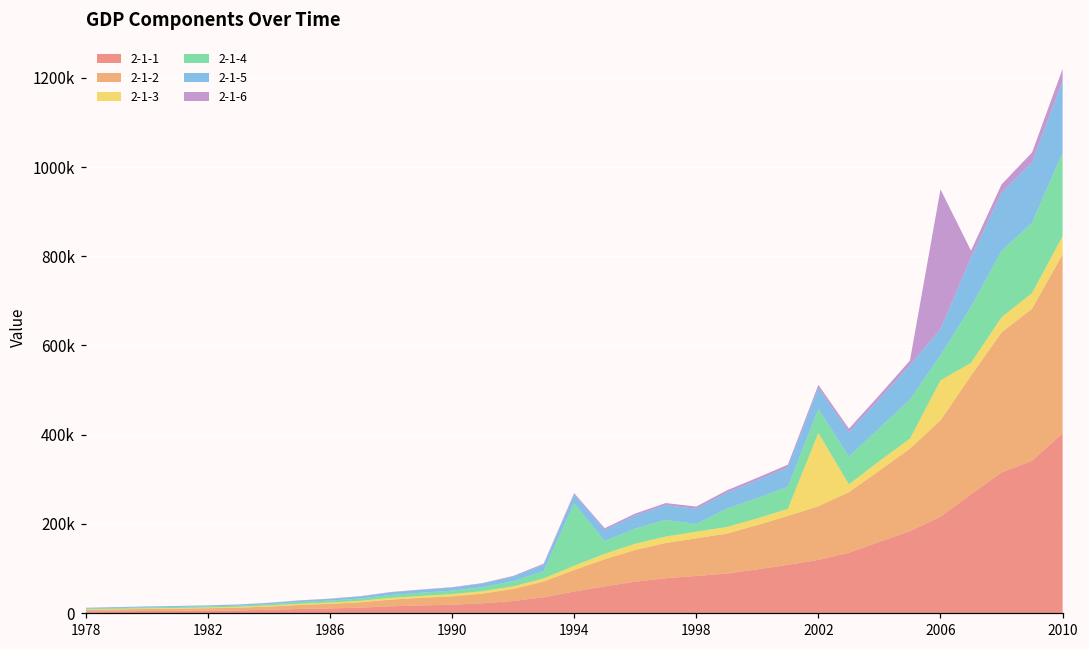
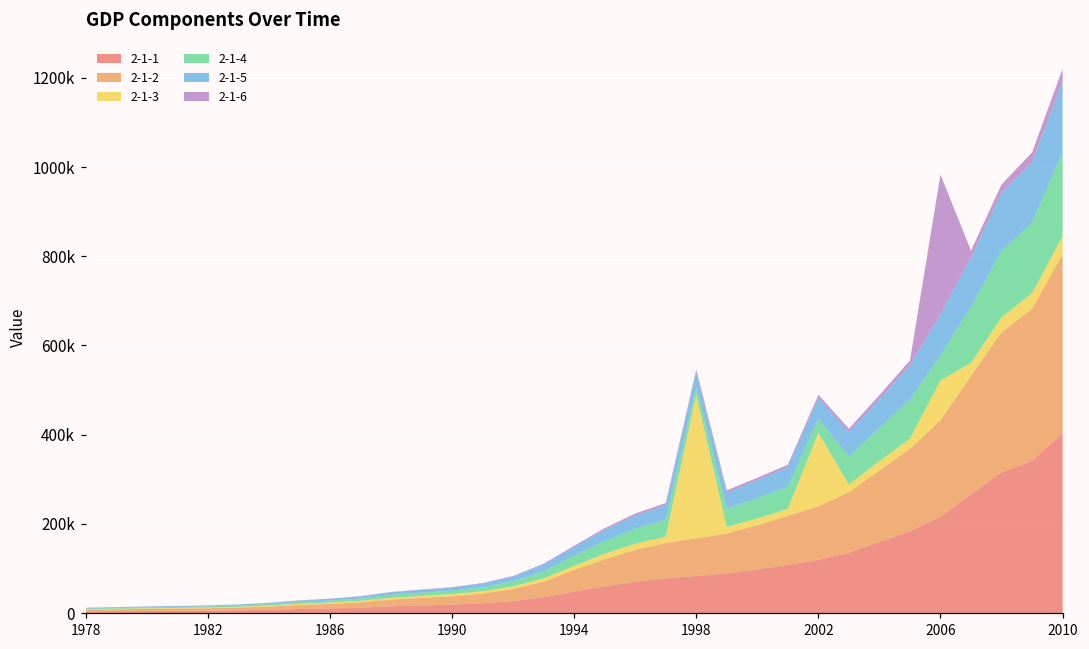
2-1-4, 1994: 140000 -> 20000
2-1-3, 1998: 10000 -> 320000
2-1-4, 2002: 50000 -> 30000
2-1-5, 2006: 60000 -> 90000
